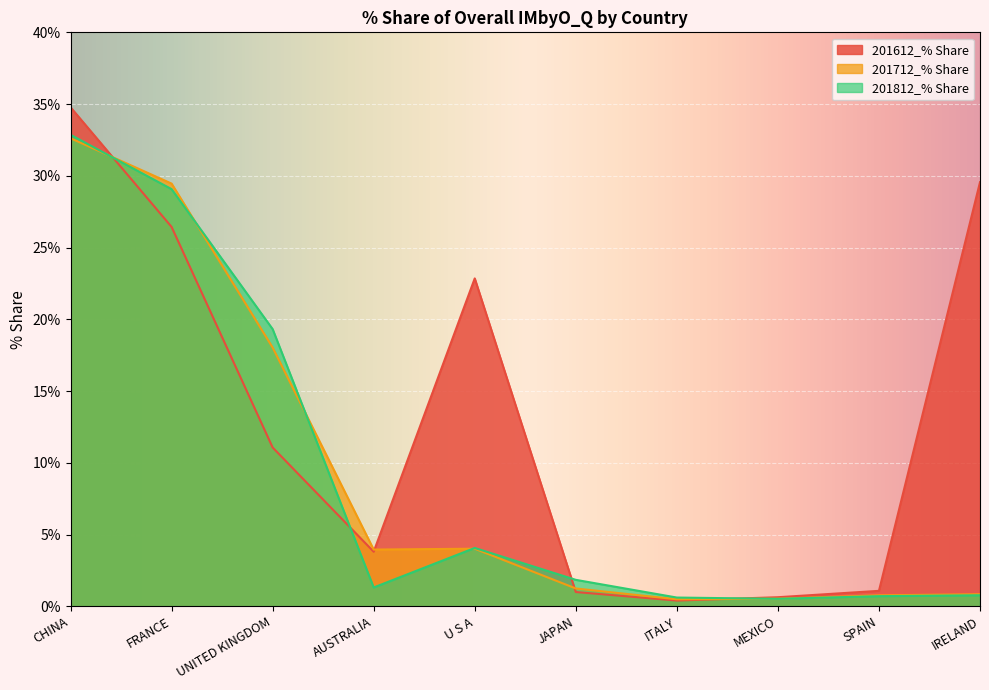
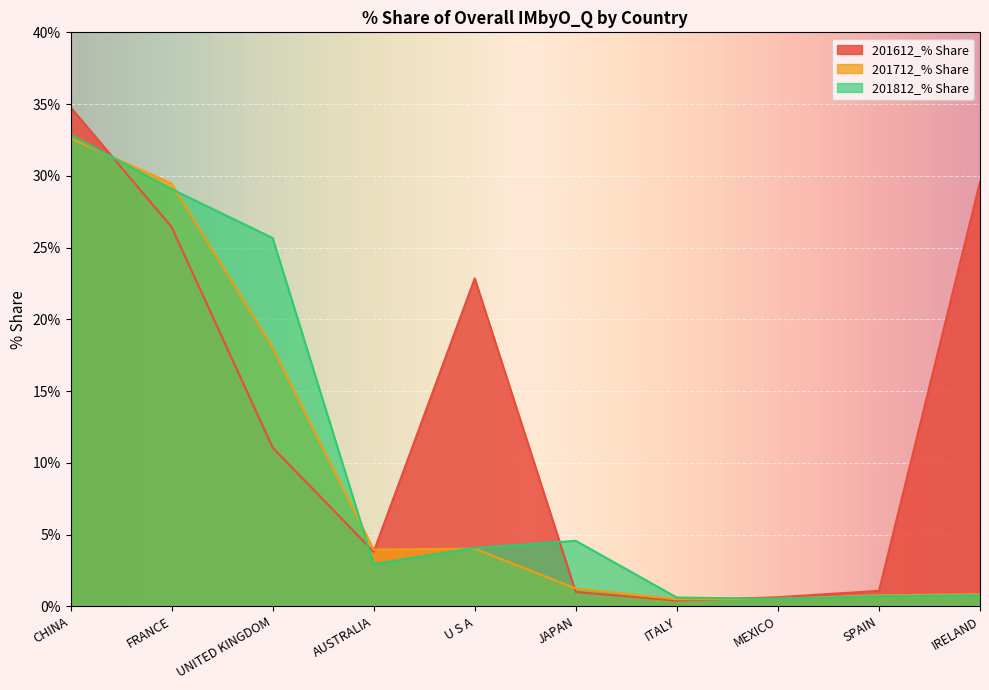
201812_% Share, UNITED KINGDOM: 19.3% -> 25.7%
201812_% Share, AUSTRALIA: 1.3% -> 2.9%
201812_% Share, JAPAN: 1.8% -> 4.6%
